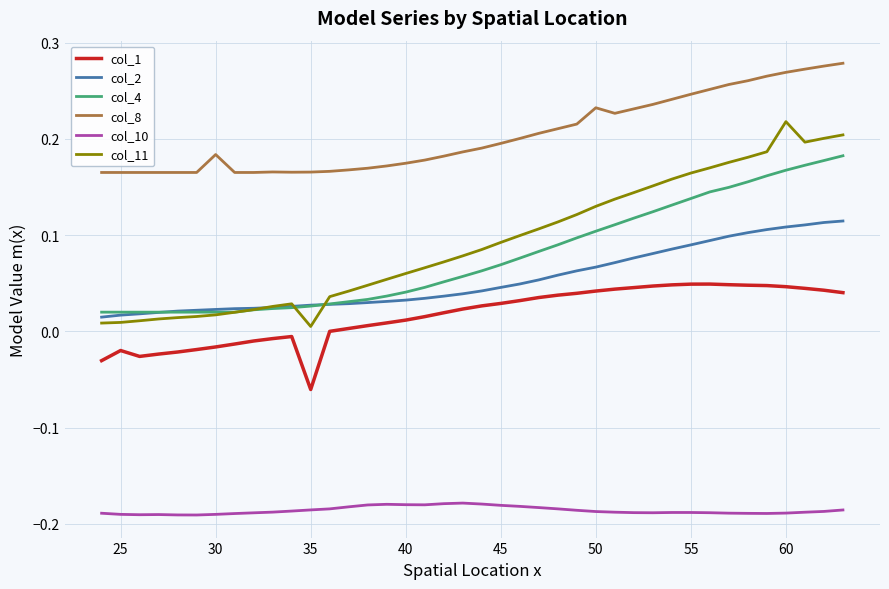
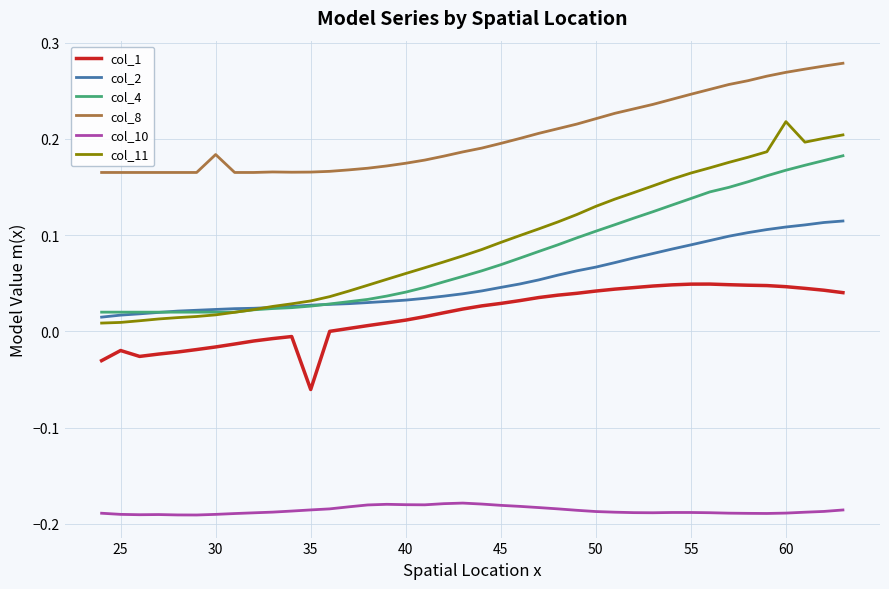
col_11, 35: 0.01 -> 0.03
col_8, 50: 0.23 -> 0.22
